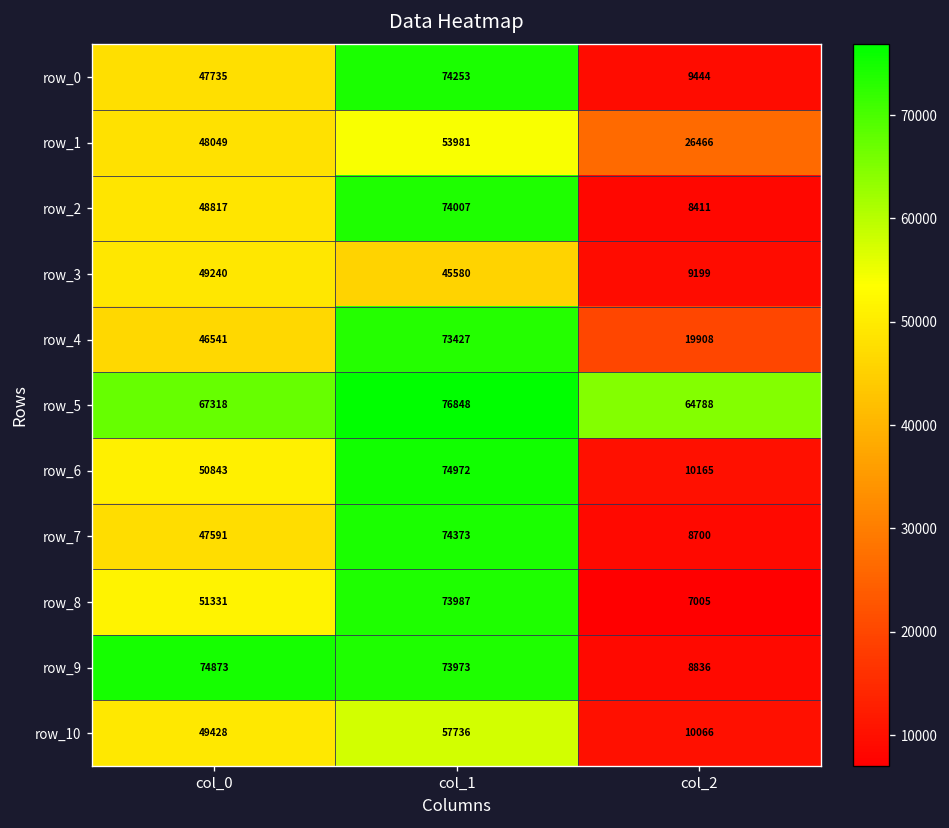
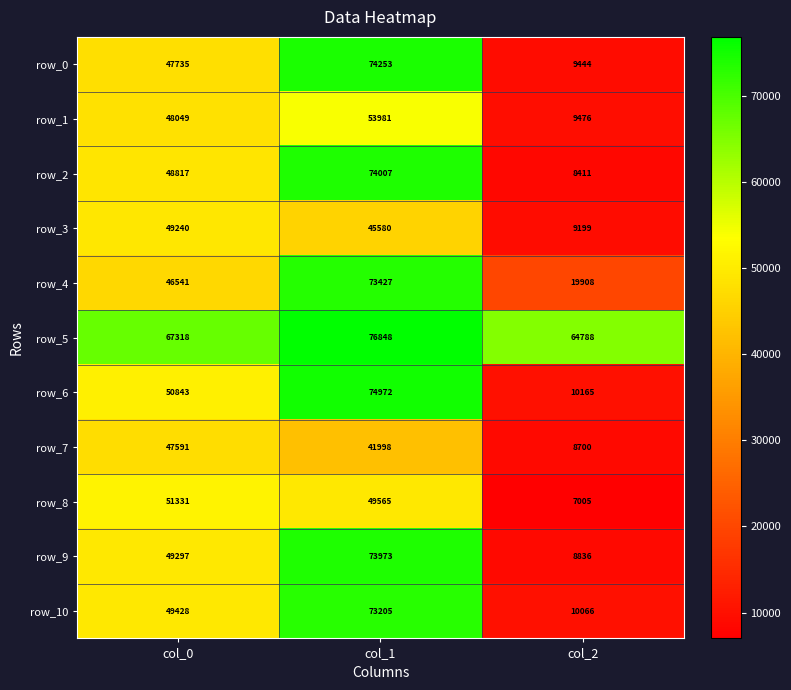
row_1, col_2: 26466 -> 9476
row_7, col_1: 74373 -> 41998
row_8, col_1: 73987 -> 49565
row_9, col_0: 74873 -> 49297
row_10, col_1: 57736 -> 73205
